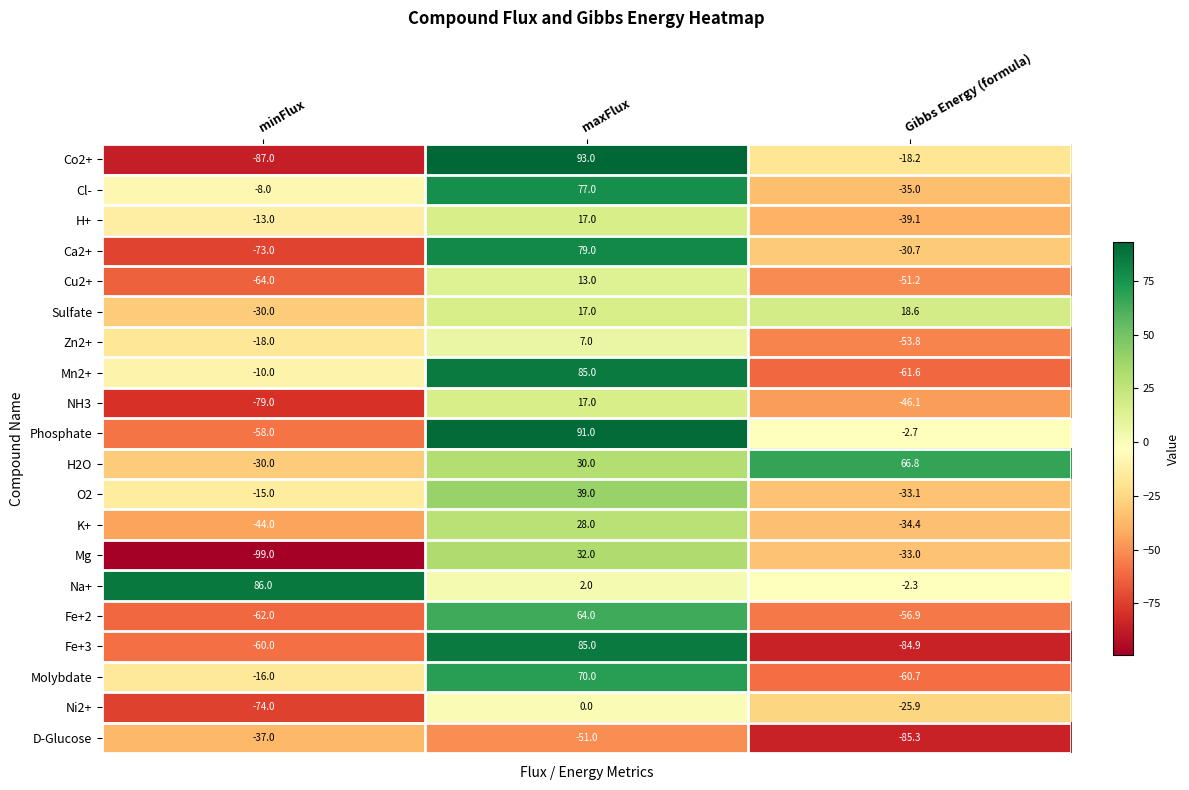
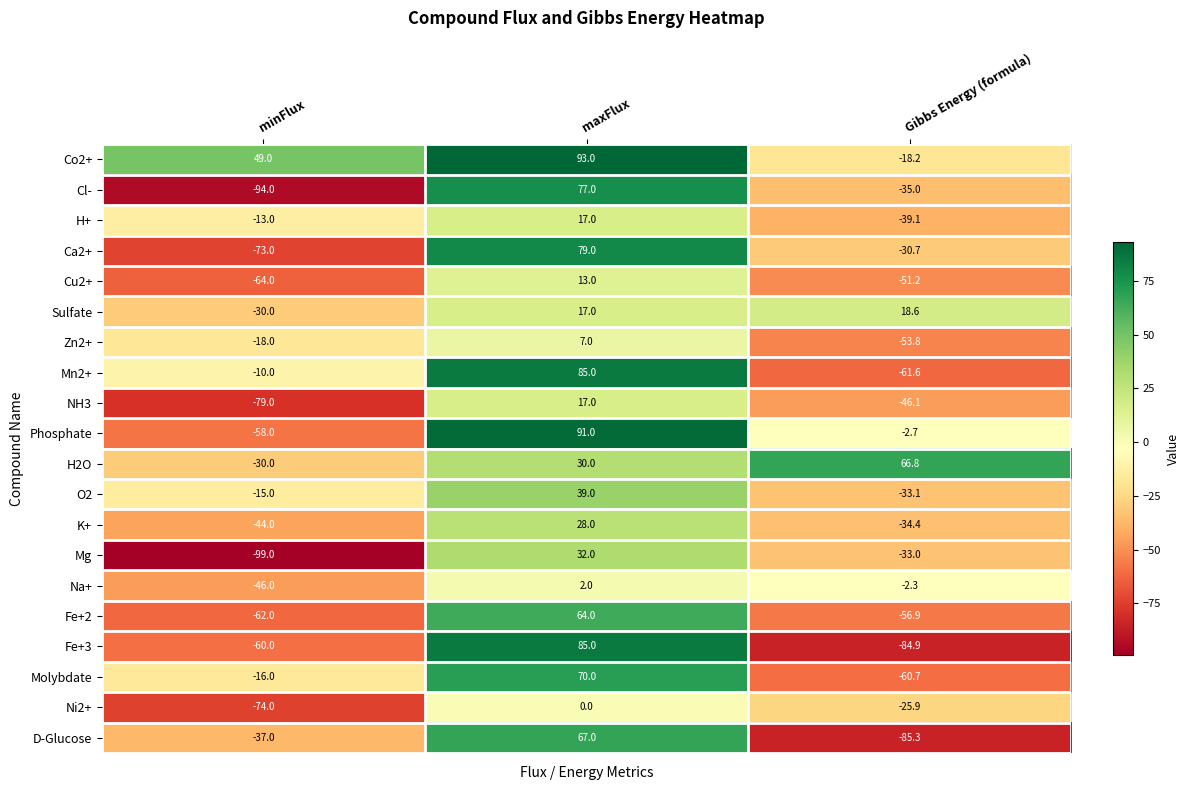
Co2+, minFlux: -87.0 -> 49.0
Cl-, minFlux: -8.0 -> -94.0
Na+, minFlux: 86.0 -> -46.0
D-Glucose, maxFlux: -51.0 -> 67.0
